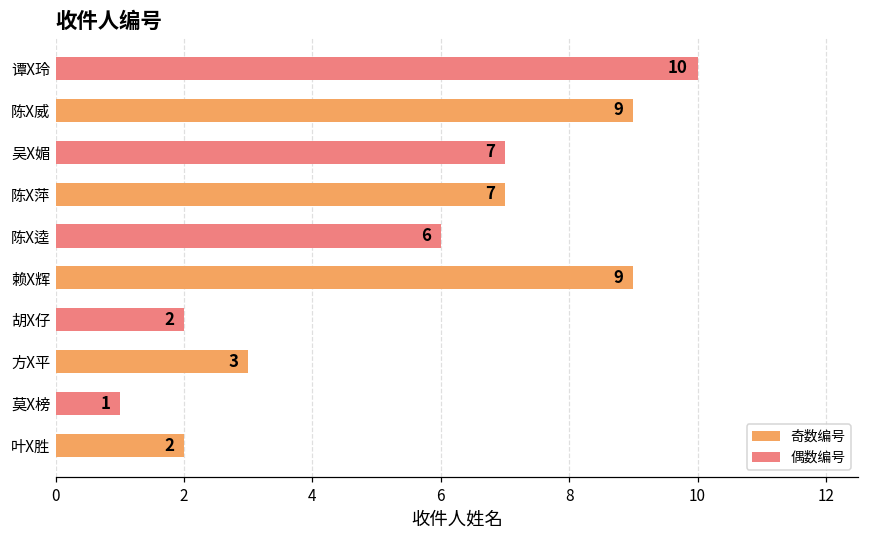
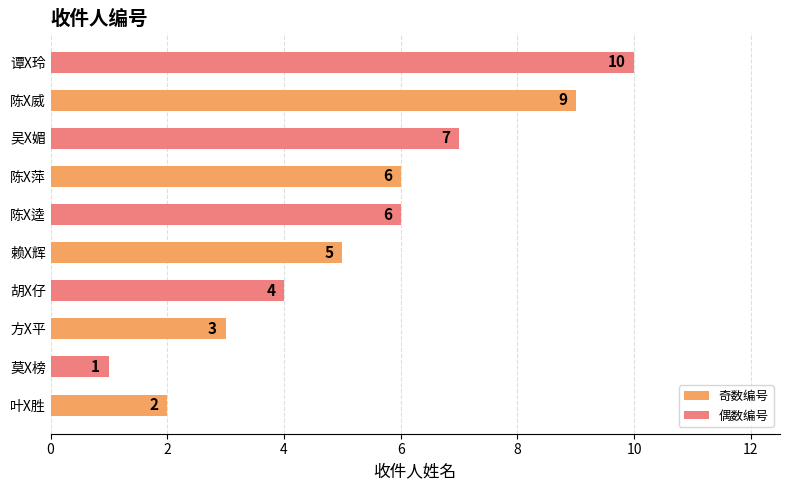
陈X萍: 7 -> 6
赖X辉: 9 -> 5
胡X仔: 2 -> 4
